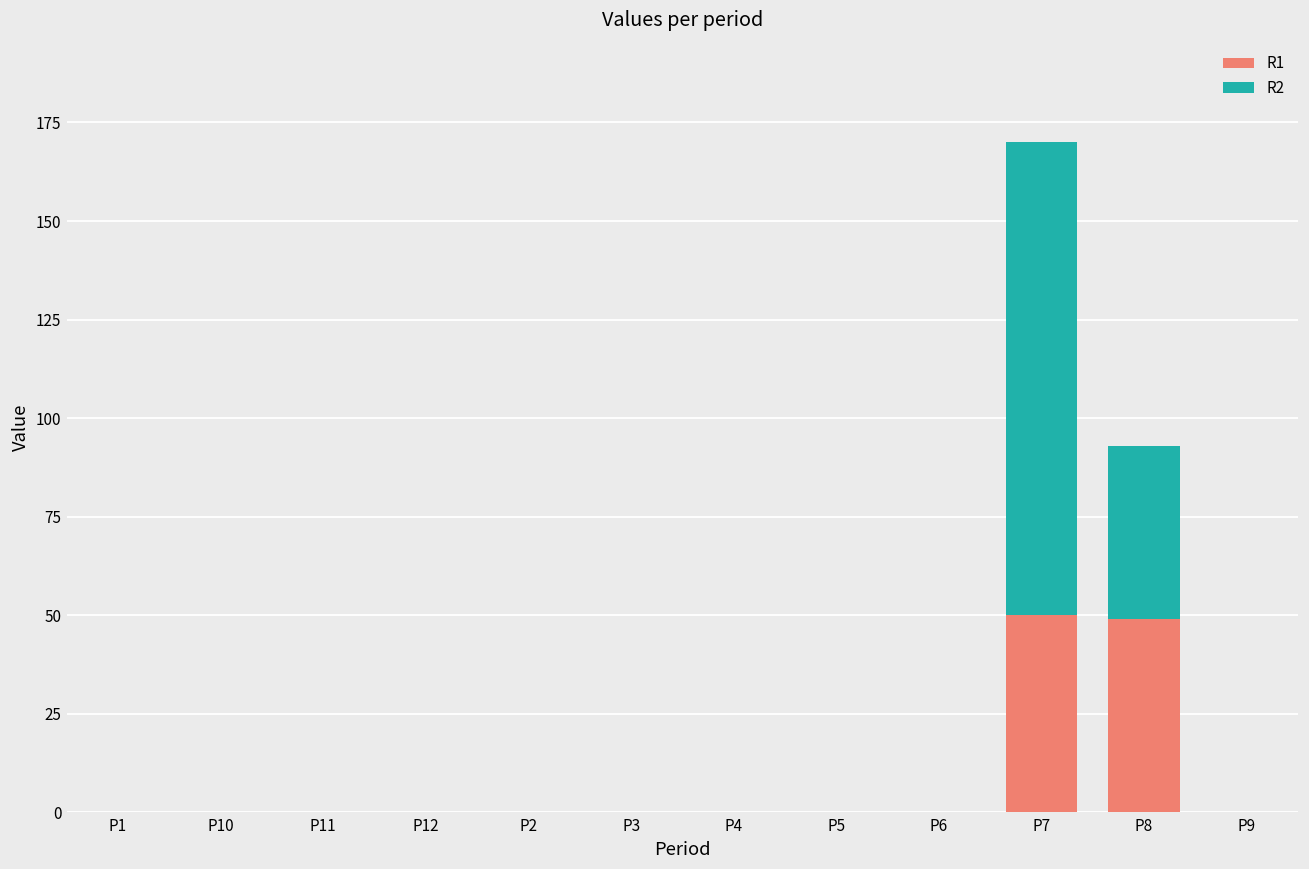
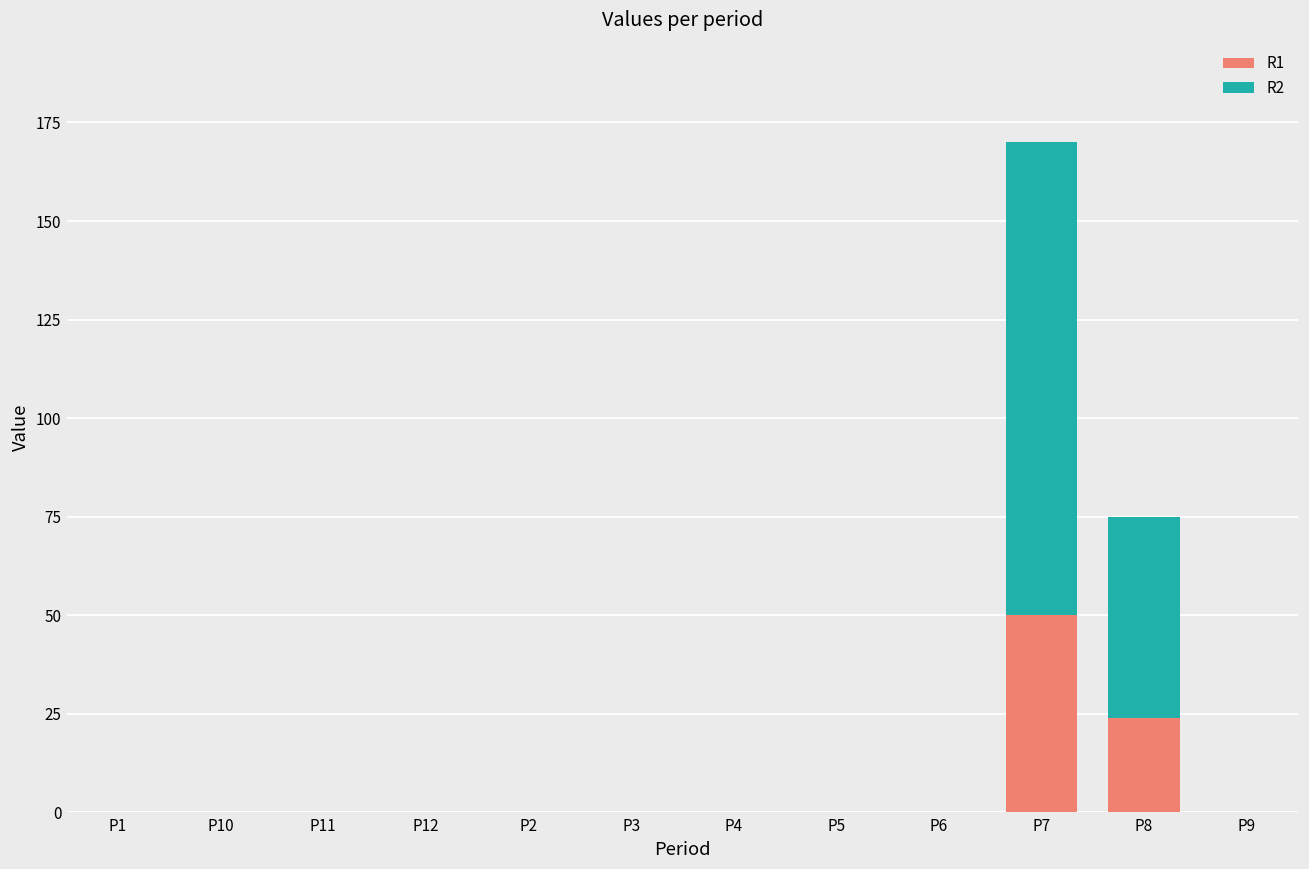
R1, P8: 49 -> 24
R2, P8: 44 -> 51
